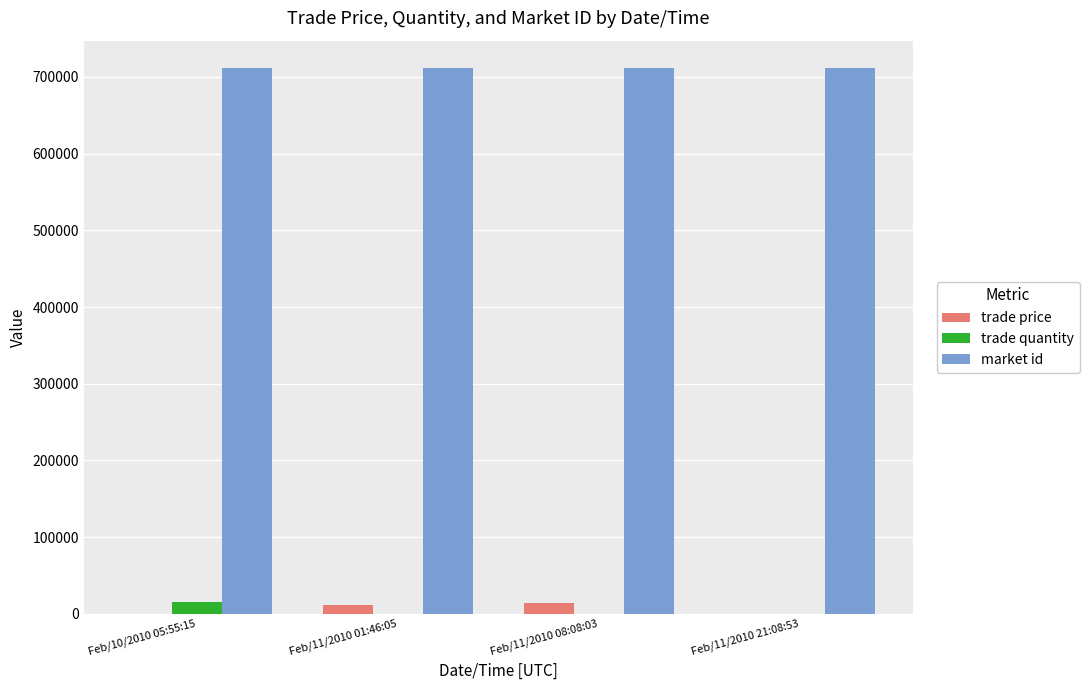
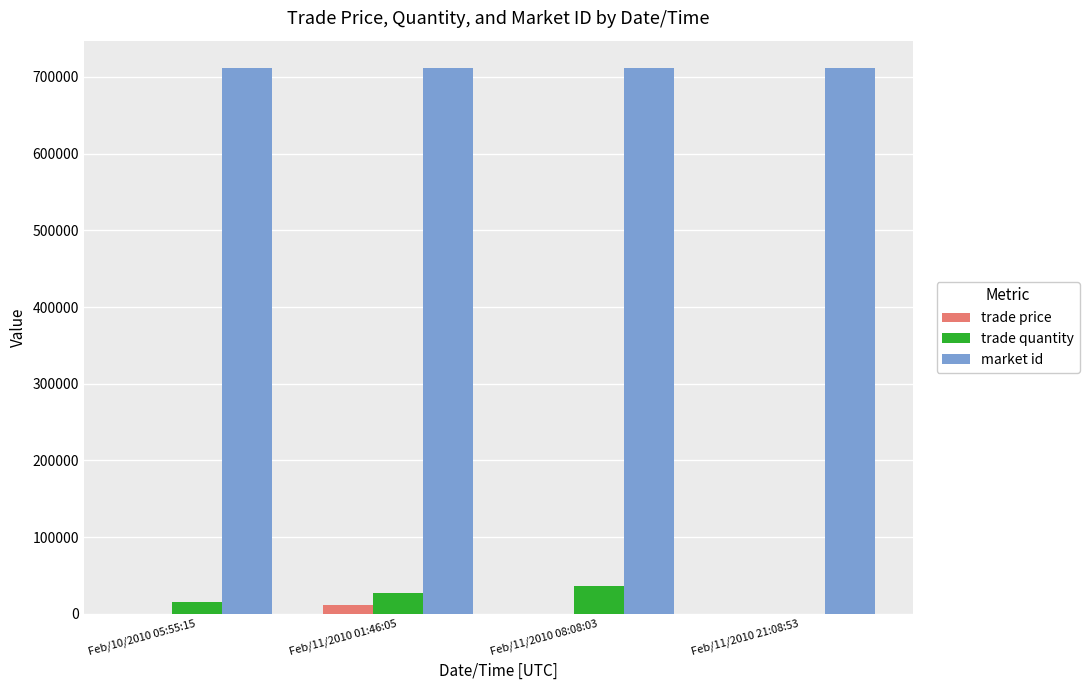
trade quantity, Feb/11/2010 01:46:05: 0 -> 30000
trade price, Feb/11/2010 08:08:03: 10000 -> 0
trade quantity, Feb/11/2010 08:08:03: 0 -> 40000
